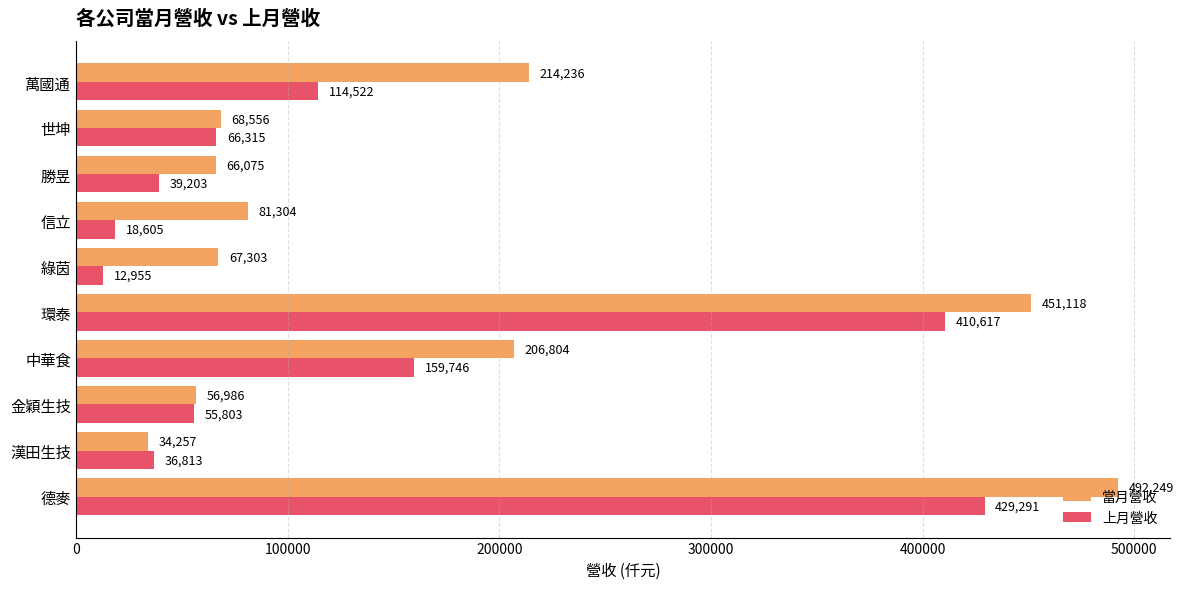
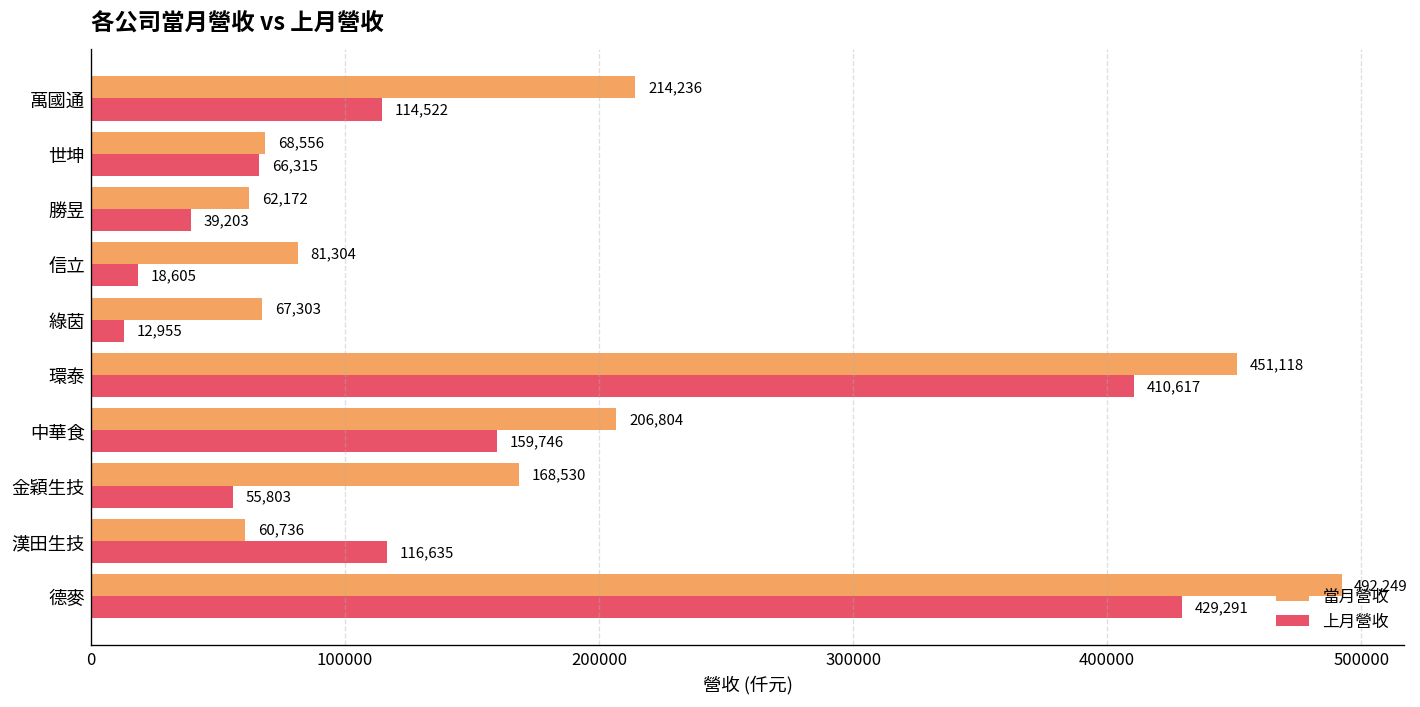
當月營收, 勝昱: 66,075 -> 62,172
當月營收, 金穎生技: 56,986 -> 168,530
當月營收, 漢田生技: 34,257 -> 60,736
上月營收, 漢田生技: 36,813 -> 116,635
